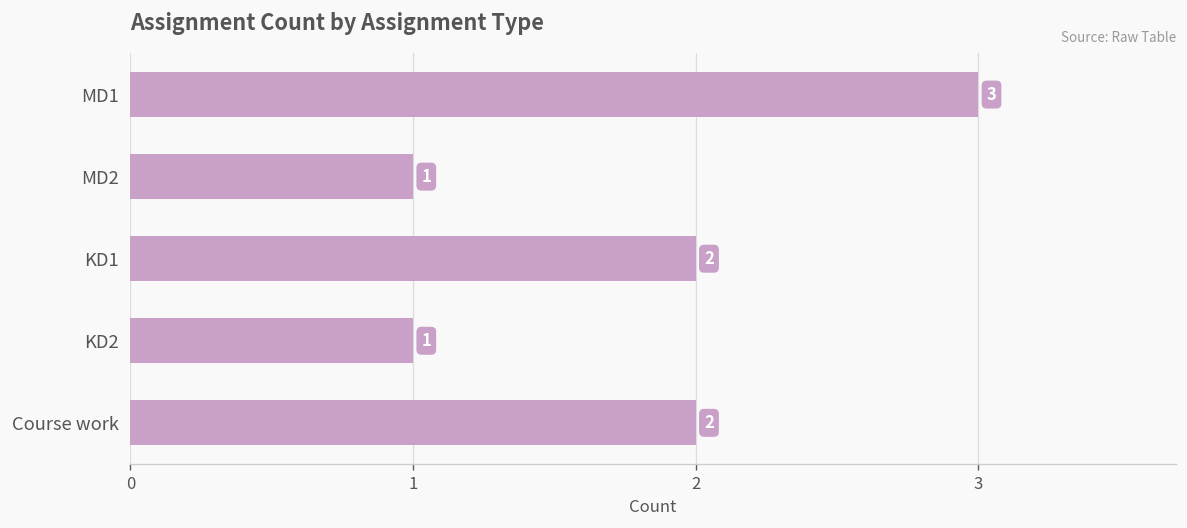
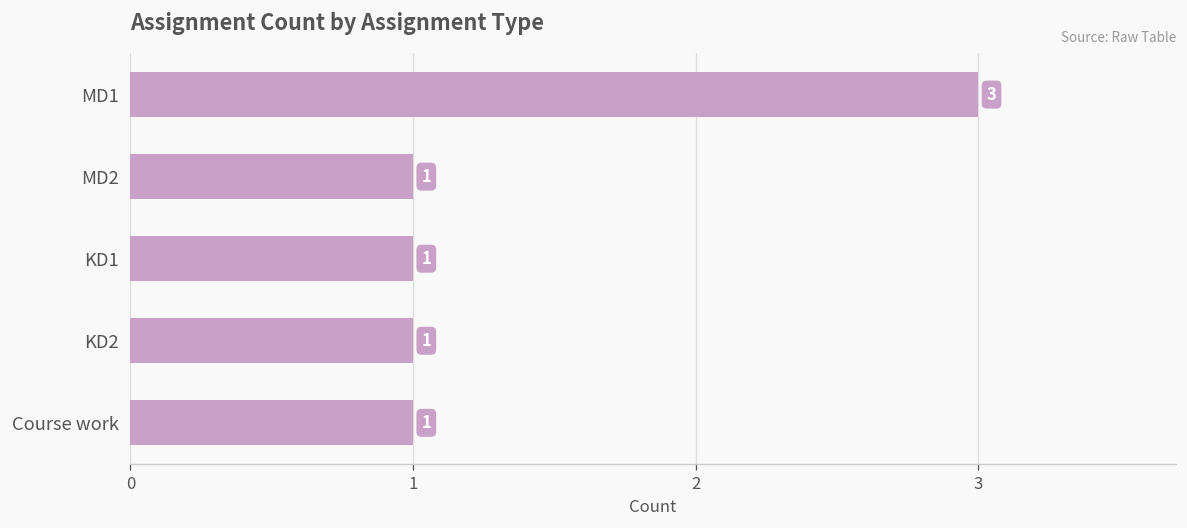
KD1: 2 -> 1
Course work: 2 -> 1
